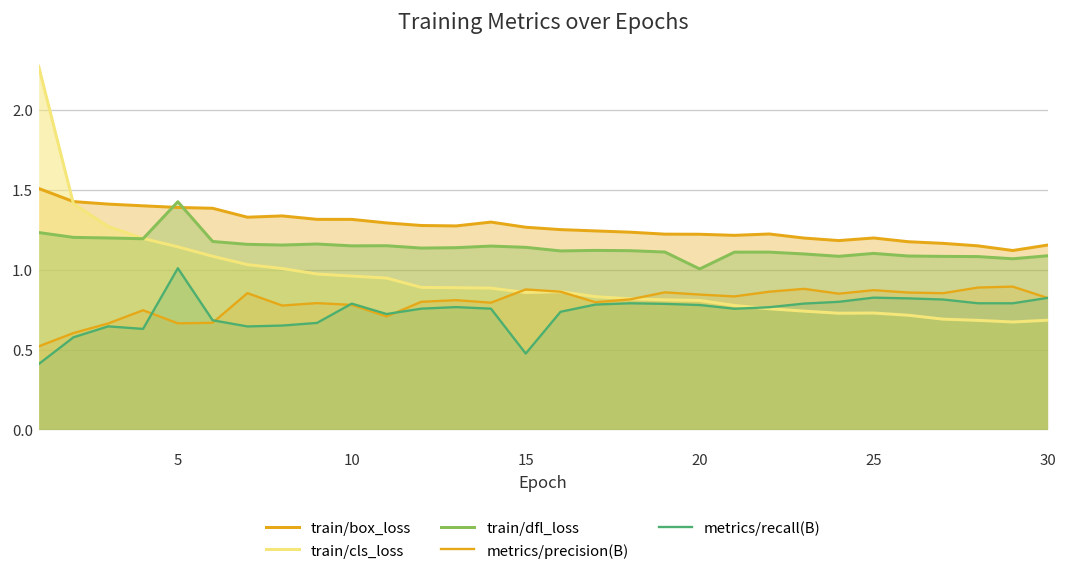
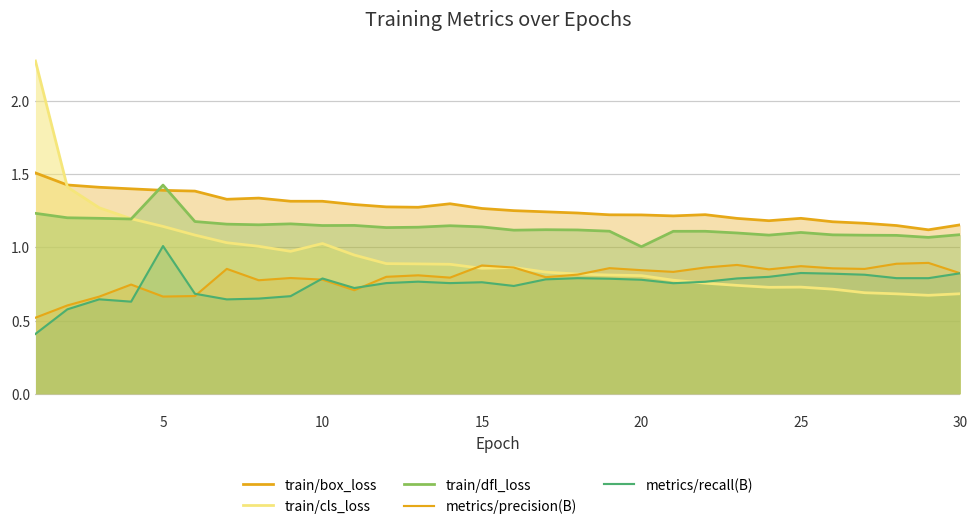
train/cls_loss, 10: 0.96 -> 1.03
metrics/recall(B), 15: 0.48 -> 0.76
